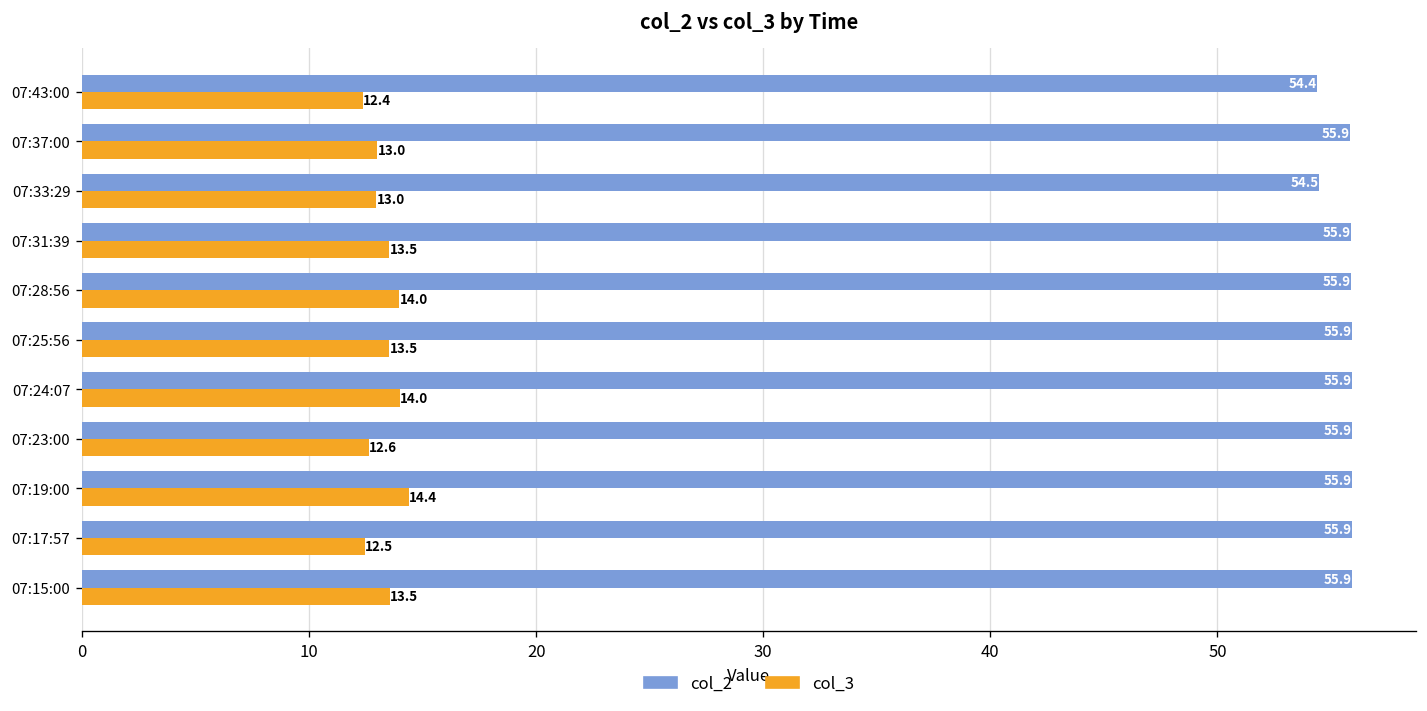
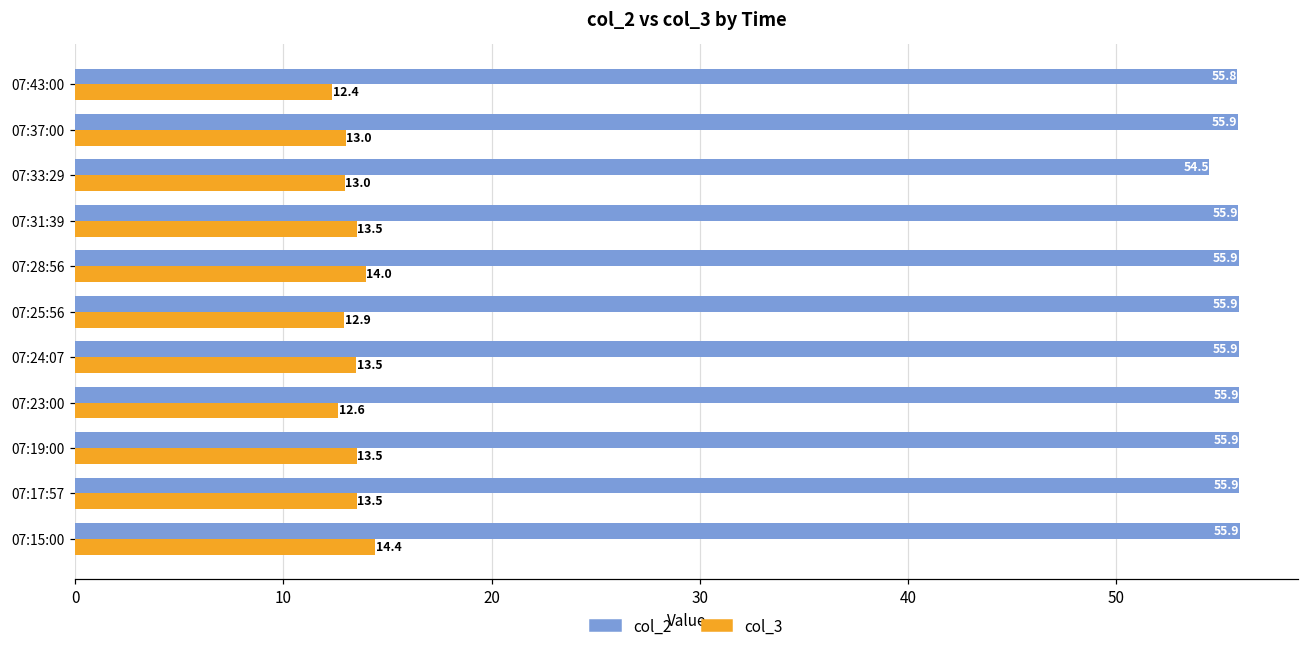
col_2, 07:43:00: 54.4 -> 55.8
col_3, 07:25:56: 13.5 -> 12.9
col_3, 07:24:07: 14.0 -> 13.5
col_3, 07:19:00: 14.4 -> 13.5
col_3, 07:17:57: 12.5 -> 13.5
col_3, 07:15:00: 13.5 -> 14.4
